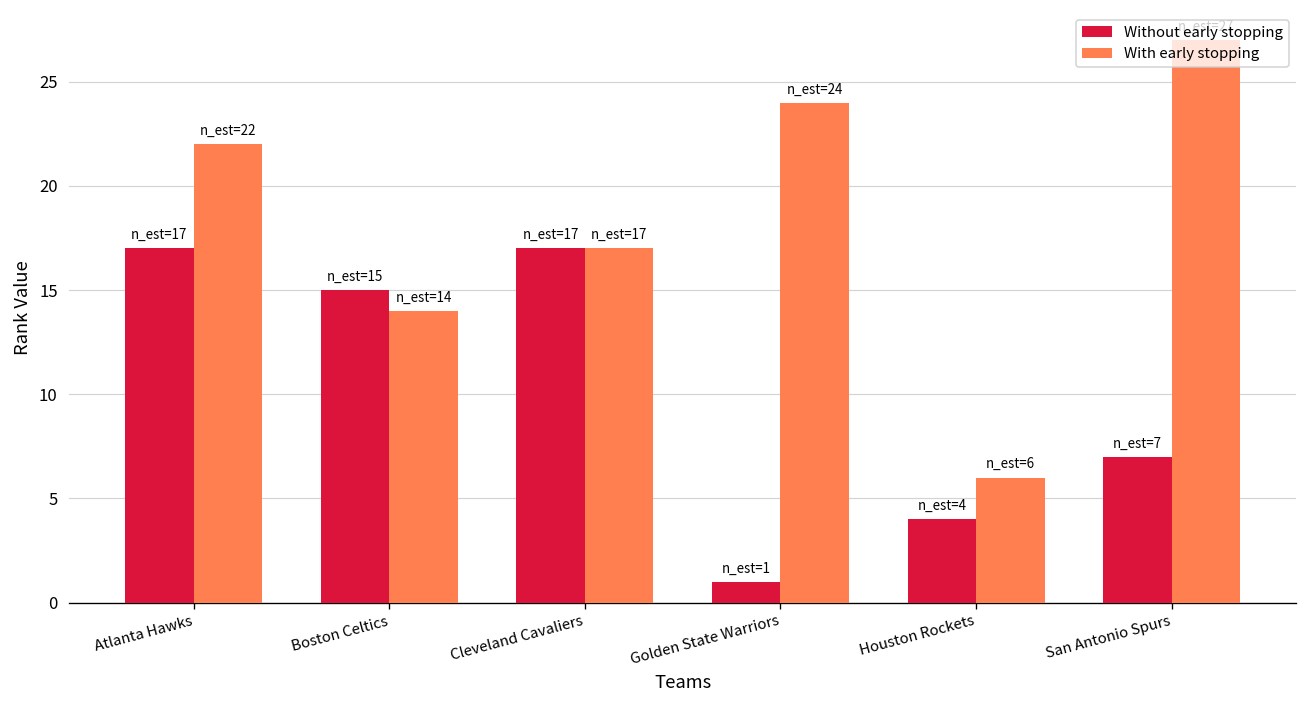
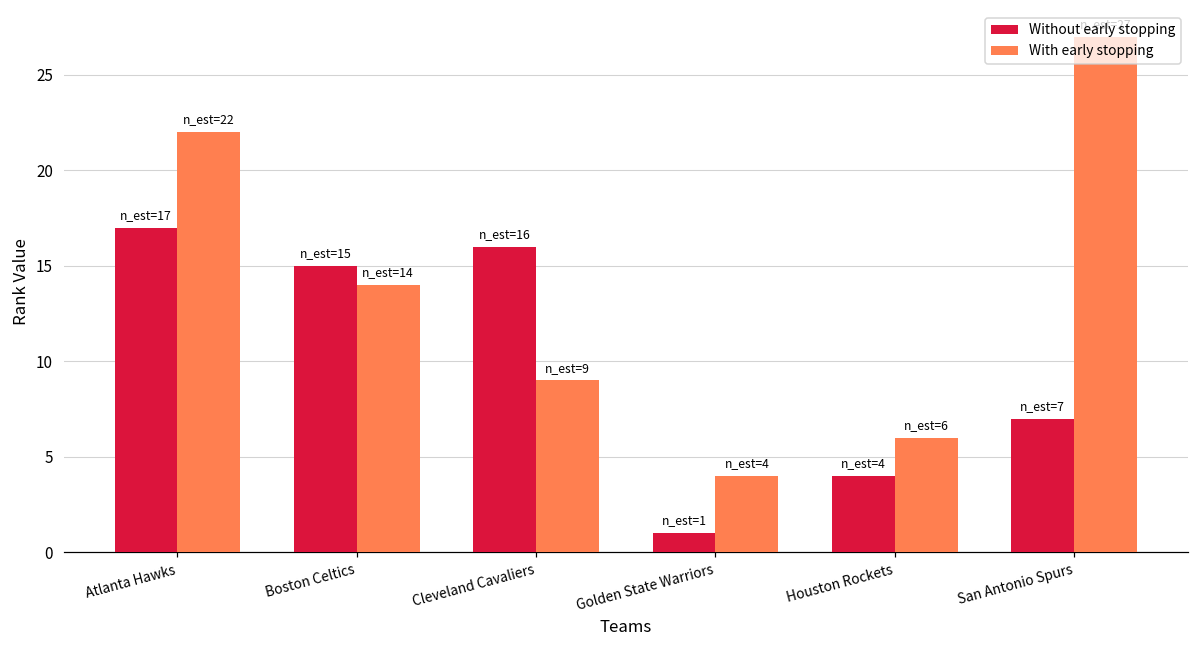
Without early stopping, Cleveland Cavaliers: 17 -> 16
With early stopping, Cleveland Cavaliers: 17 -> 9
With early stopping, Golden State Warriors: 24 -> 4
